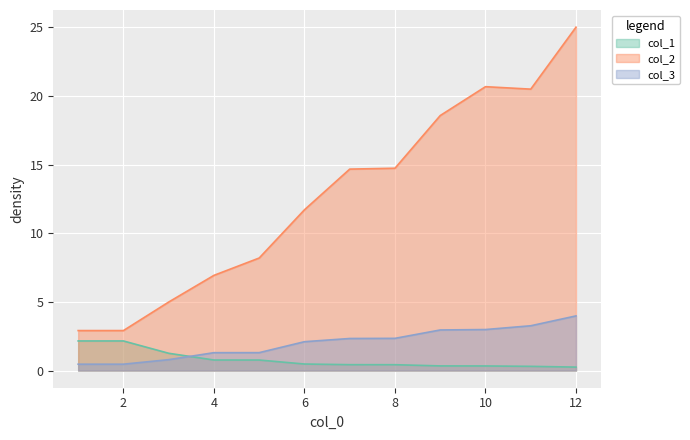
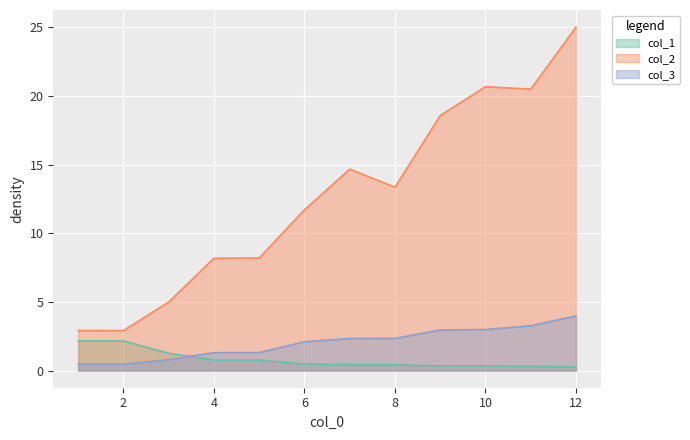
col_2, 4: 6.9 -> 8.2
col_2, 8: 14.7 -> 13.4
